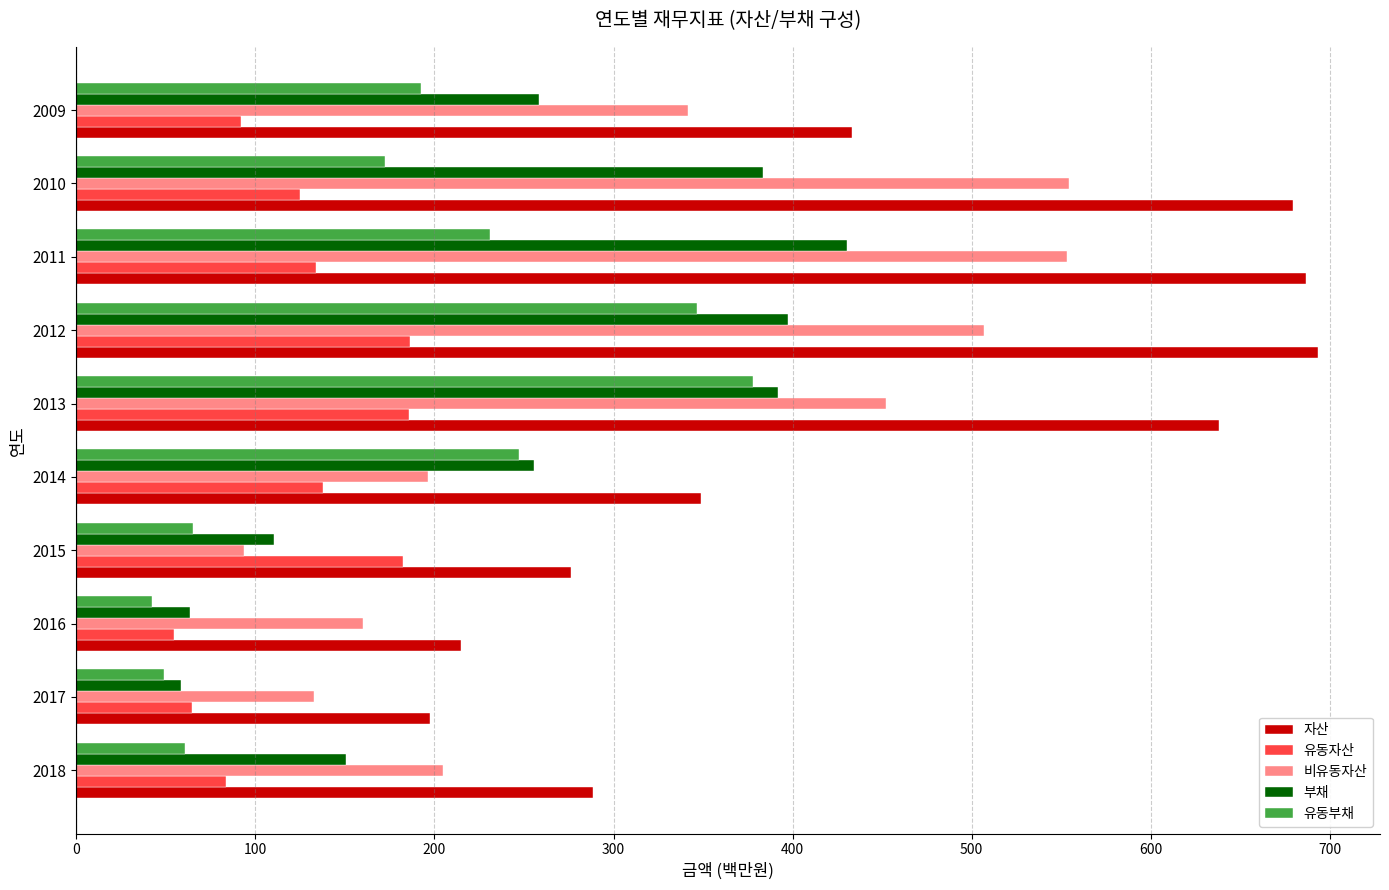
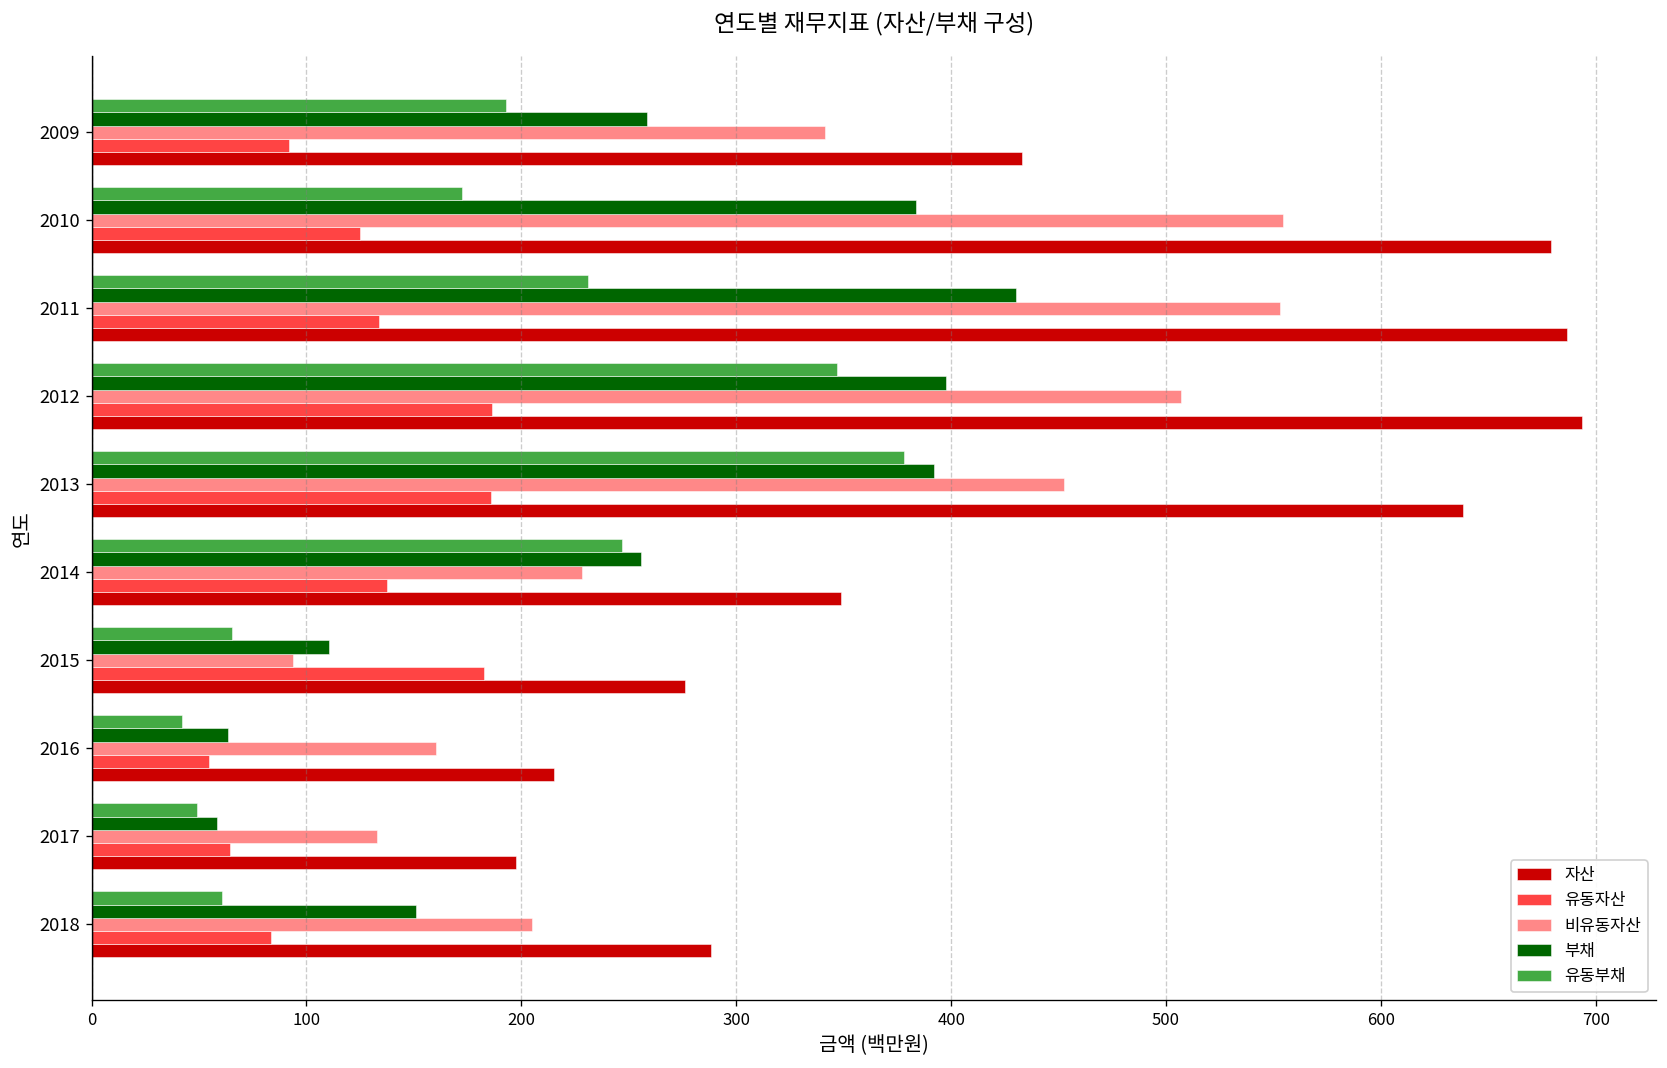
비유동자산, 2014: 196 -> 228
